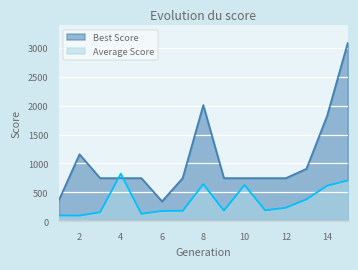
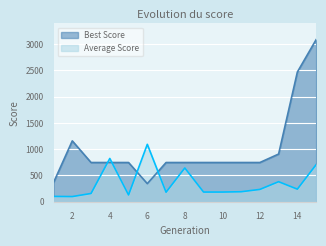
Average Score, 6: 200 -> 1100
Best Score, 8: 2000 -> 700
Average Score, 10: 600 -> 200
Best Score, 14: 1800 -> 2500
Average Score, 14: 600 -> 200
